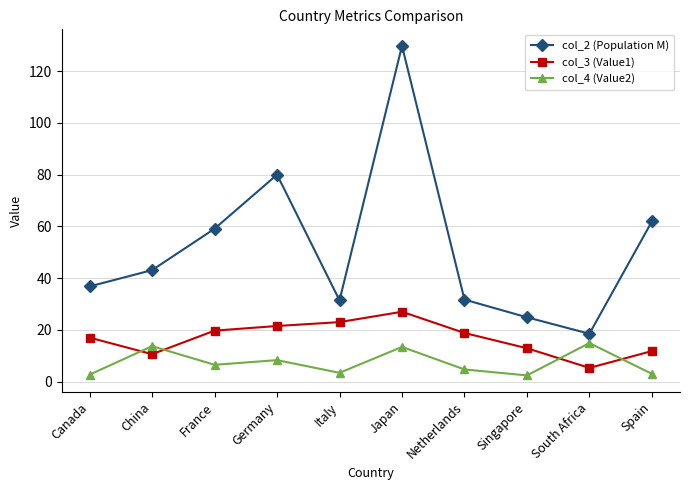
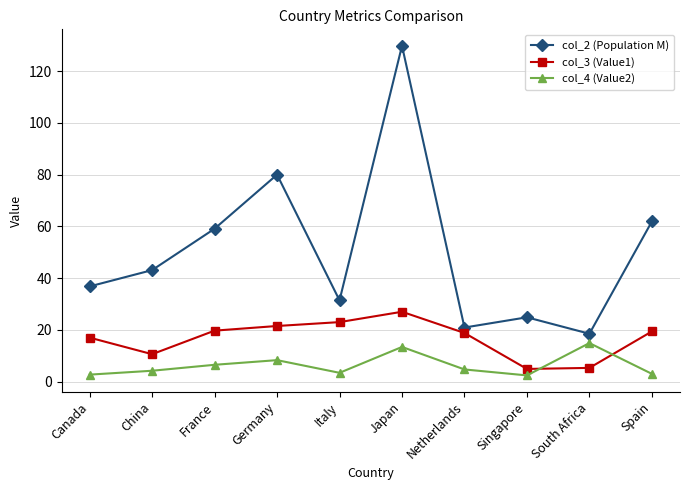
col_4 (Value2), China: 14 -> 4
col_2 (Population M), Netherlands: 32 -> 21
col_3 (Value1), Singapore: 13 -> 5
col_3 (Value1), Spain: 12 -> 19
